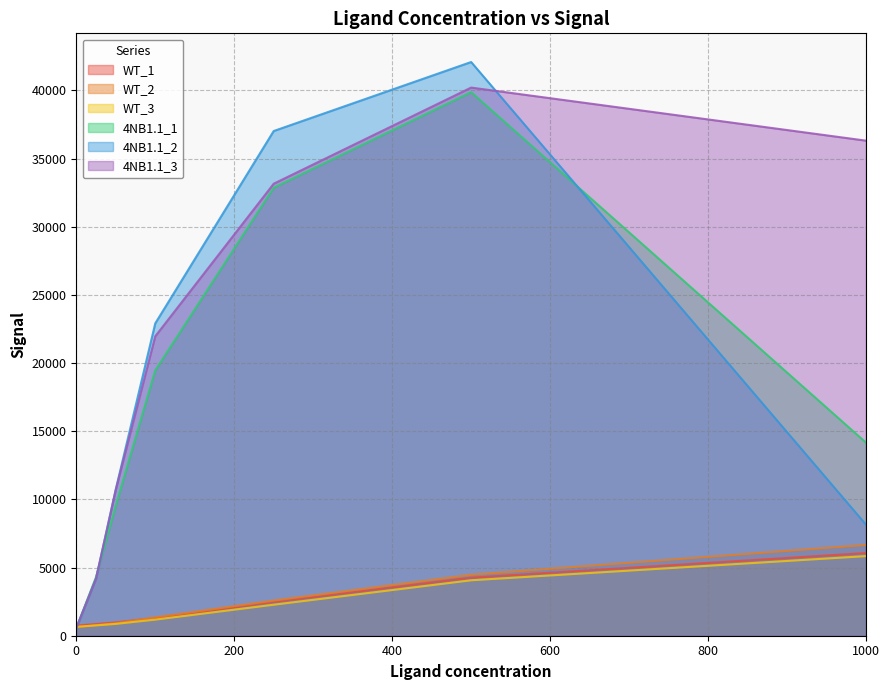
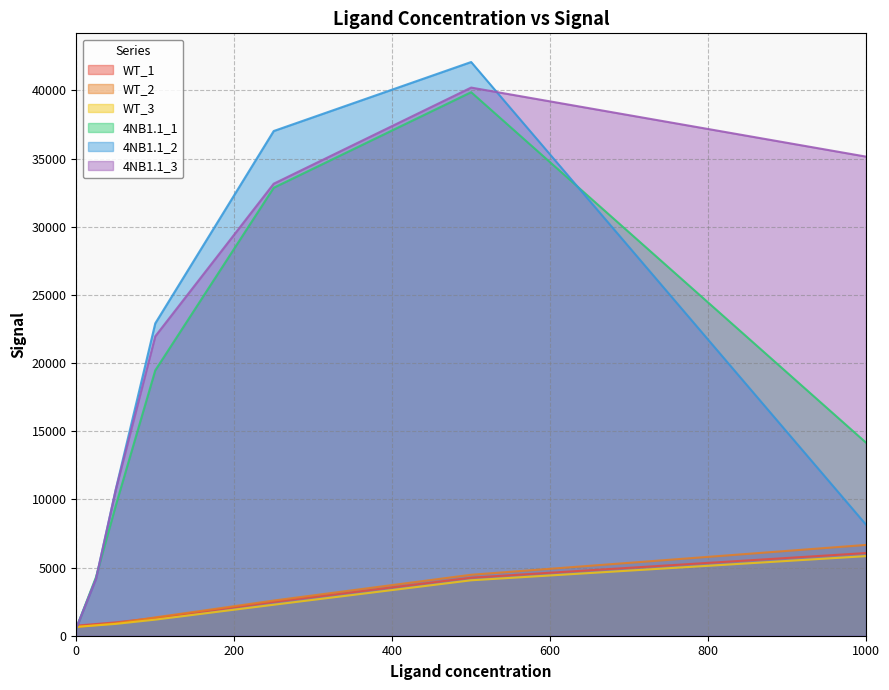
4NB1.1_3, 1000: 36300 -> 35100
